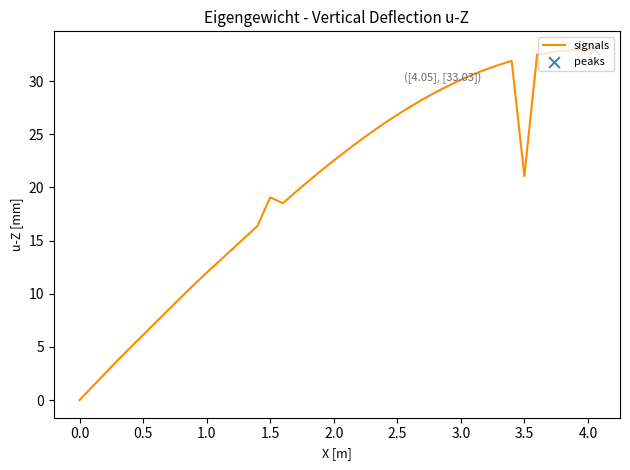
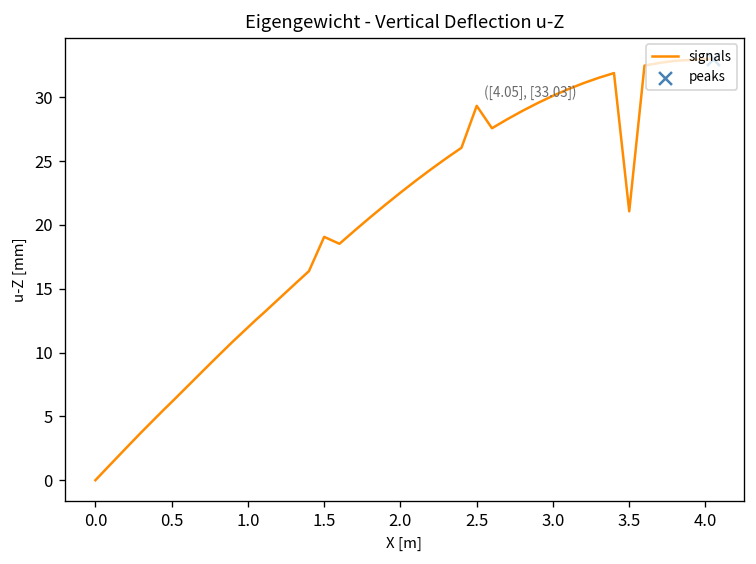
signals, 2.5: 26.8 -> 29.3
